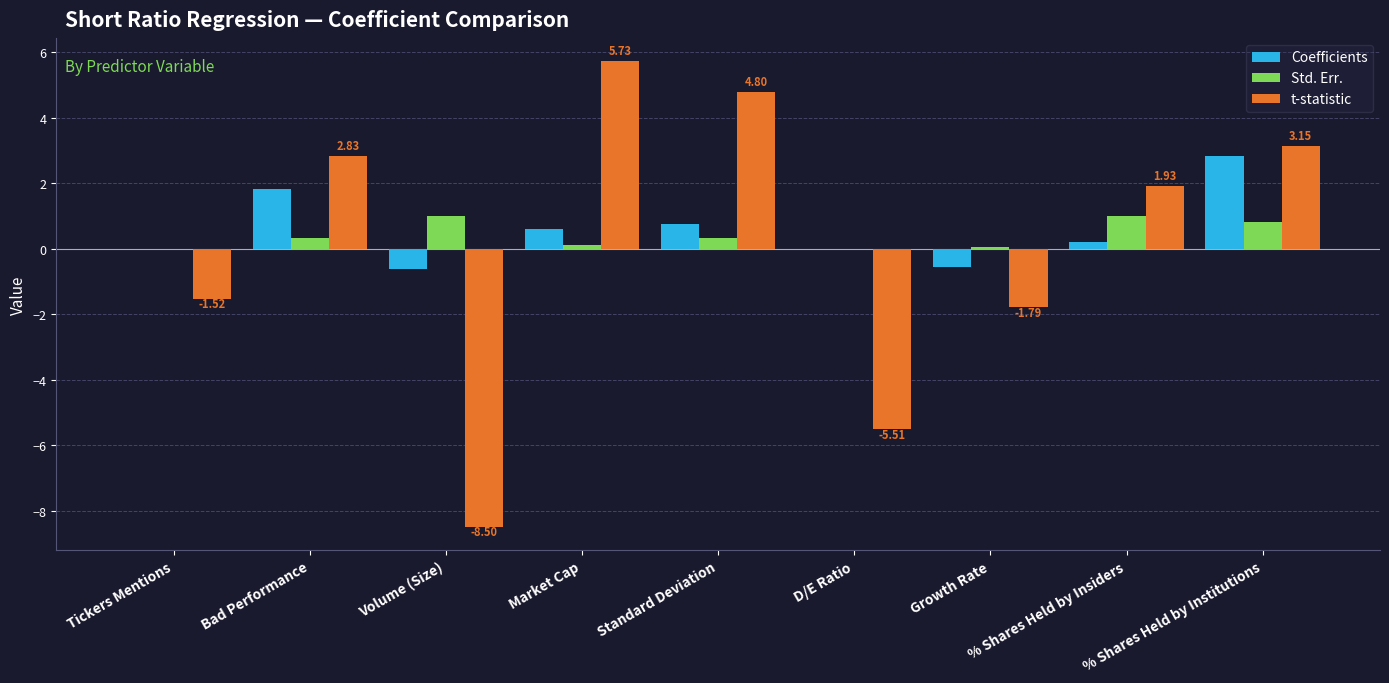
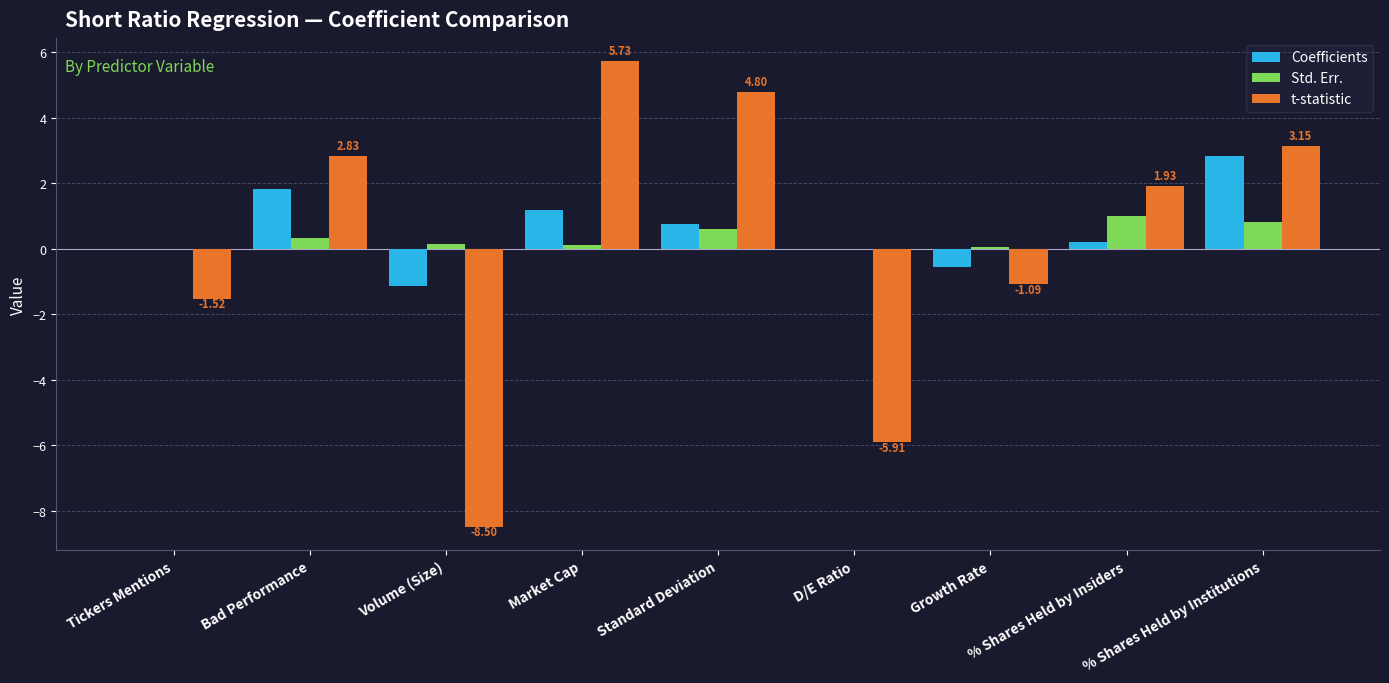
Coefficients, Volume (Size): -0.6 -> -1.1
Std. Err., Volume (Size): 1.0 -> 0.1
Coefficients, Market Cap: 0.6 -> 1.2
Std. Err., Standard Deviation: 0.3 -> 0.6
t-statistic, D/E Ratio: -5.51 -> -5.91
t-statistic, Growth Rate: -1.79 -> -1.09
